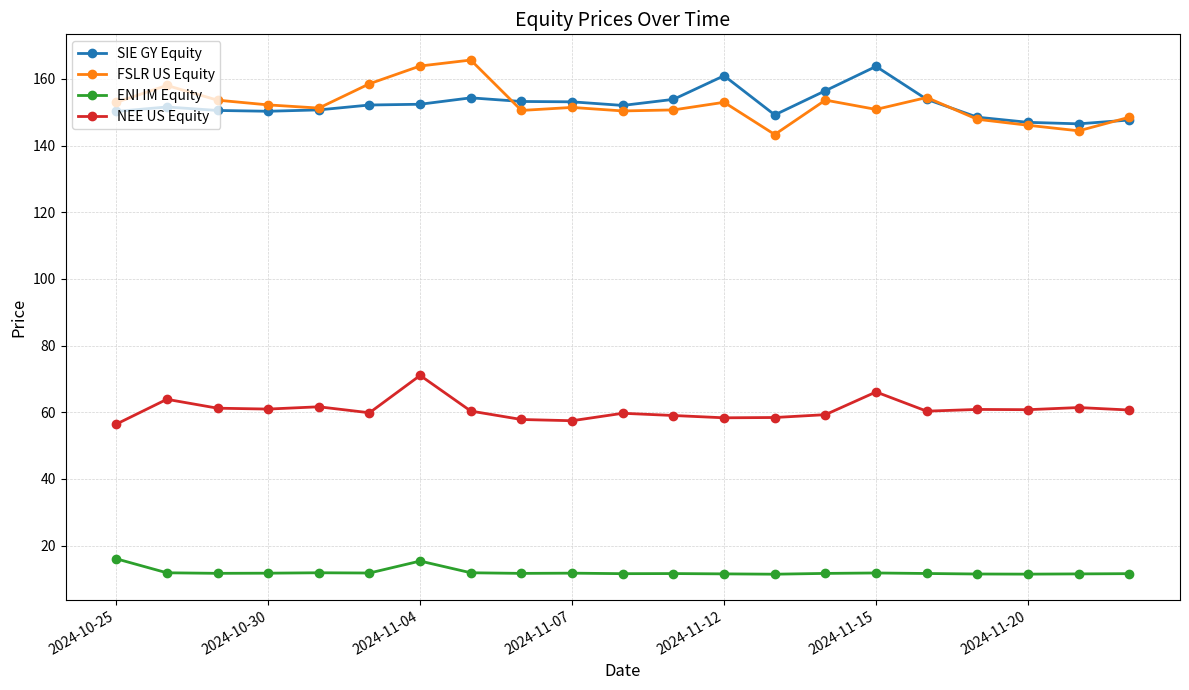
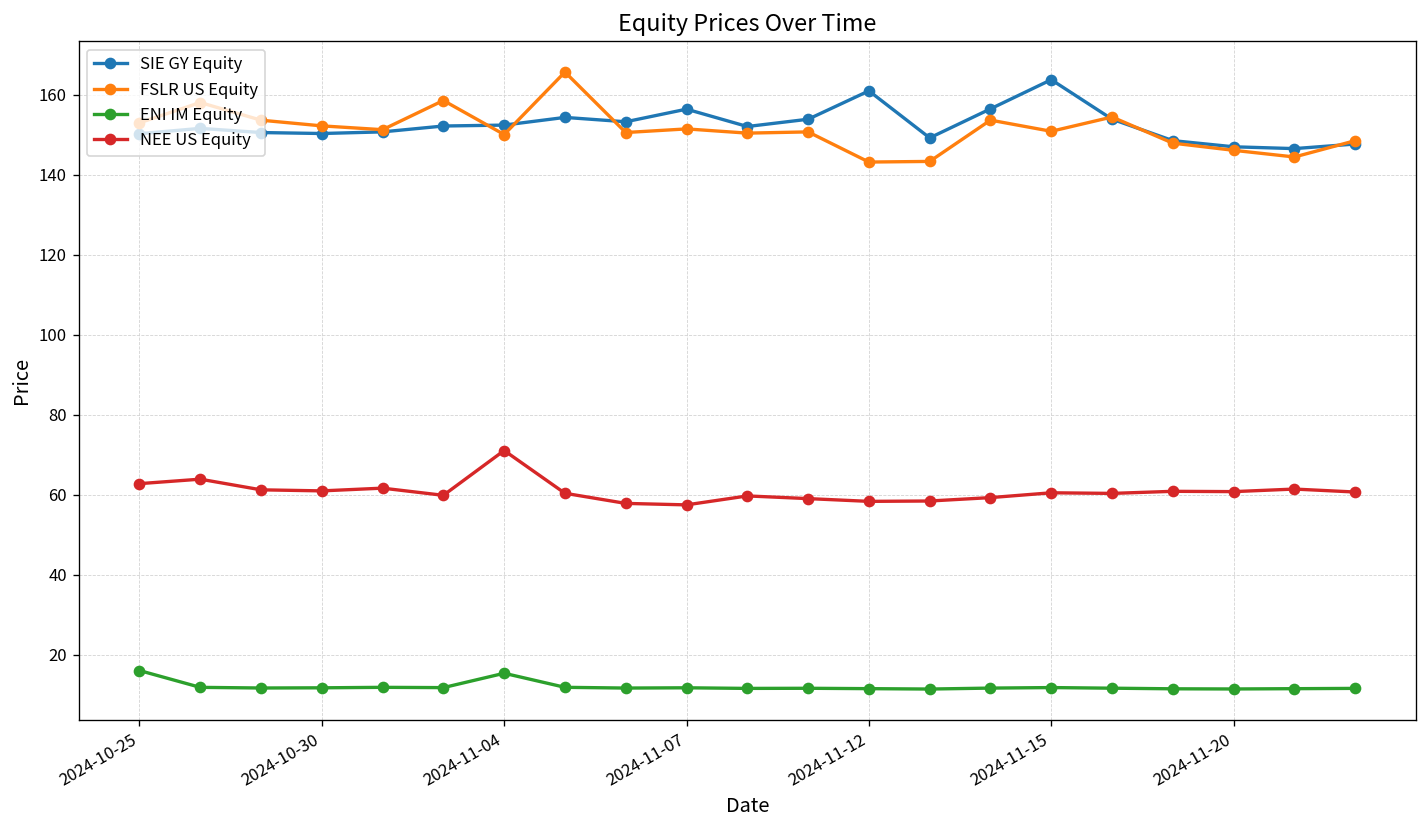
NEE US Equity, 2024-10-25: 56 -> 63
FSLR US Equity, 2024-11-04: 164 -> 150
SIE GY Equity, 2024-11-07: 153 -> 156
FSLR US Equity, 2024-11-12: 153 -> 143
NEE US Equity, 2024-11-15: 66 -> 60
